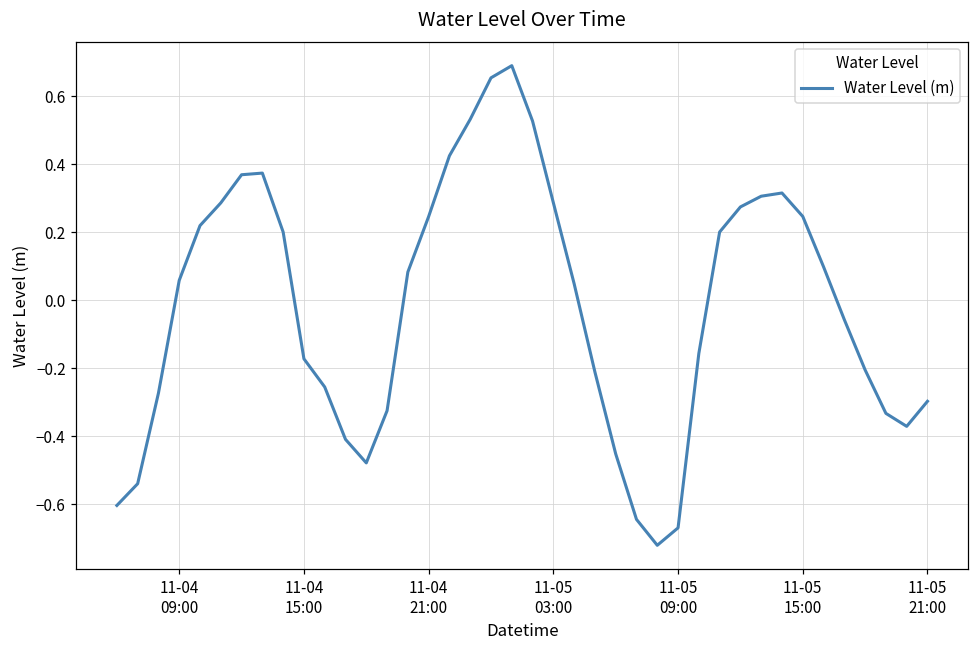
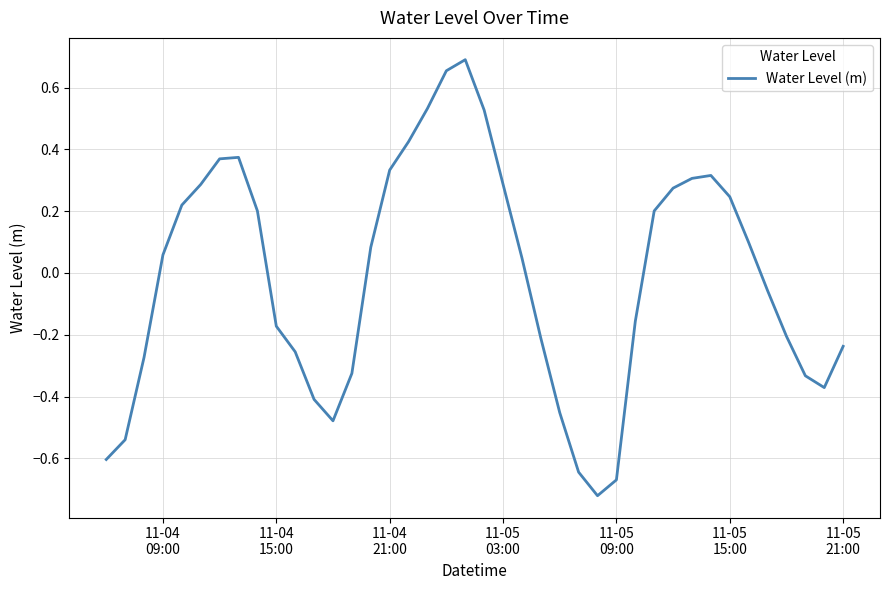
11-04 21:00: 0.25 -> 0.33
11-05 21:00: -0.30 -> -0.24
